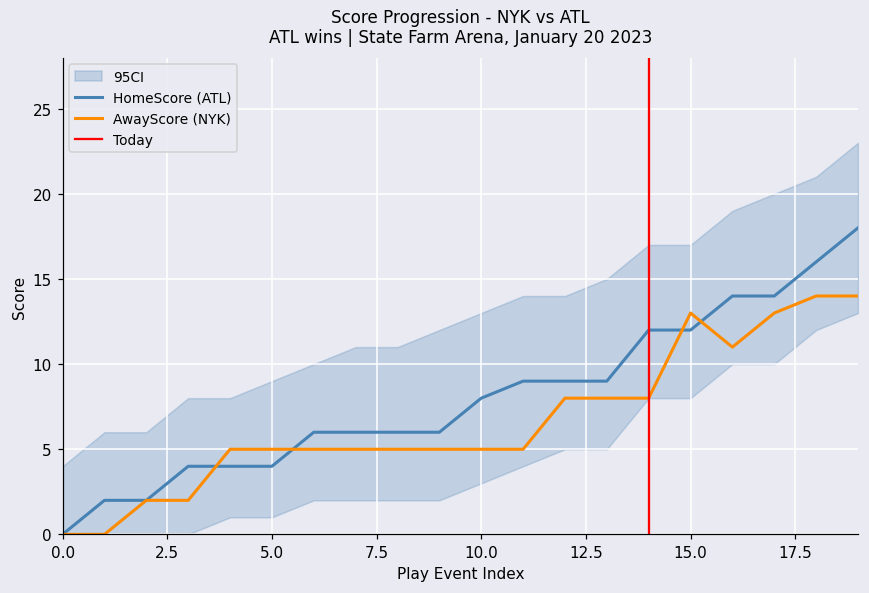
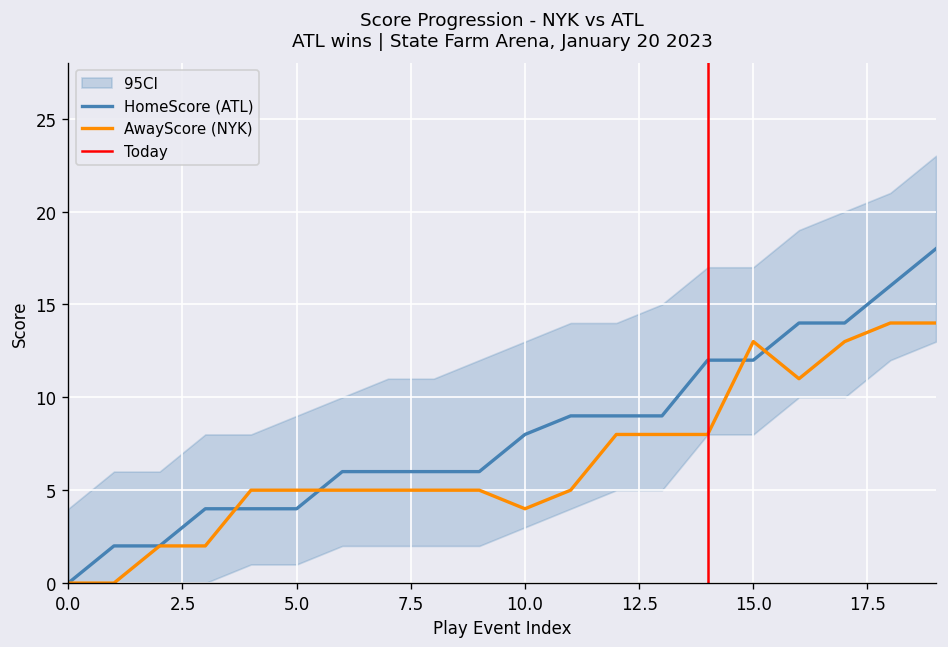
AwayScore (NYK), 10.0: 5 -> 4
